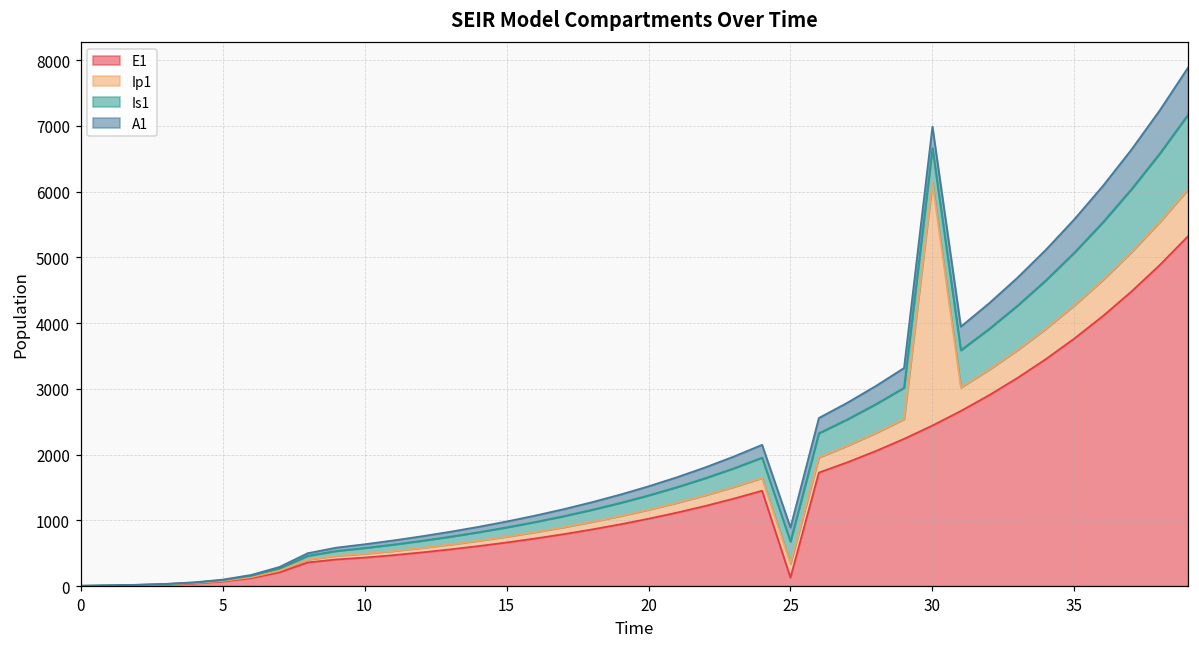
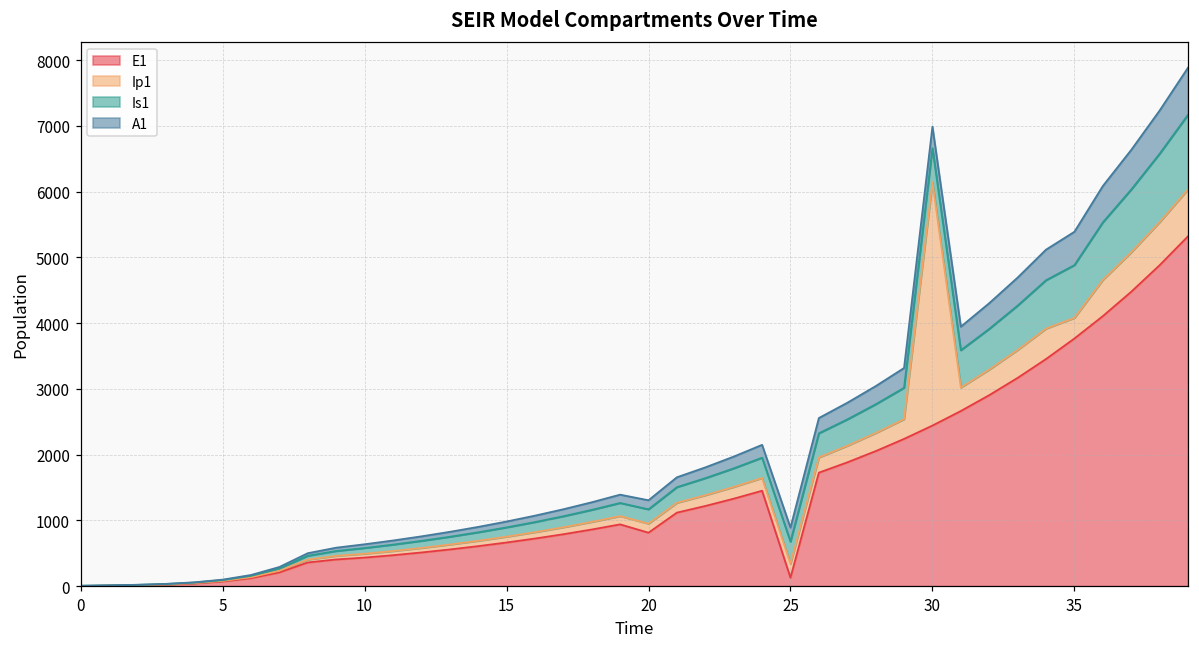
E1, 20: 1000 -> 800
Ip1, 35: 500 -> 300
